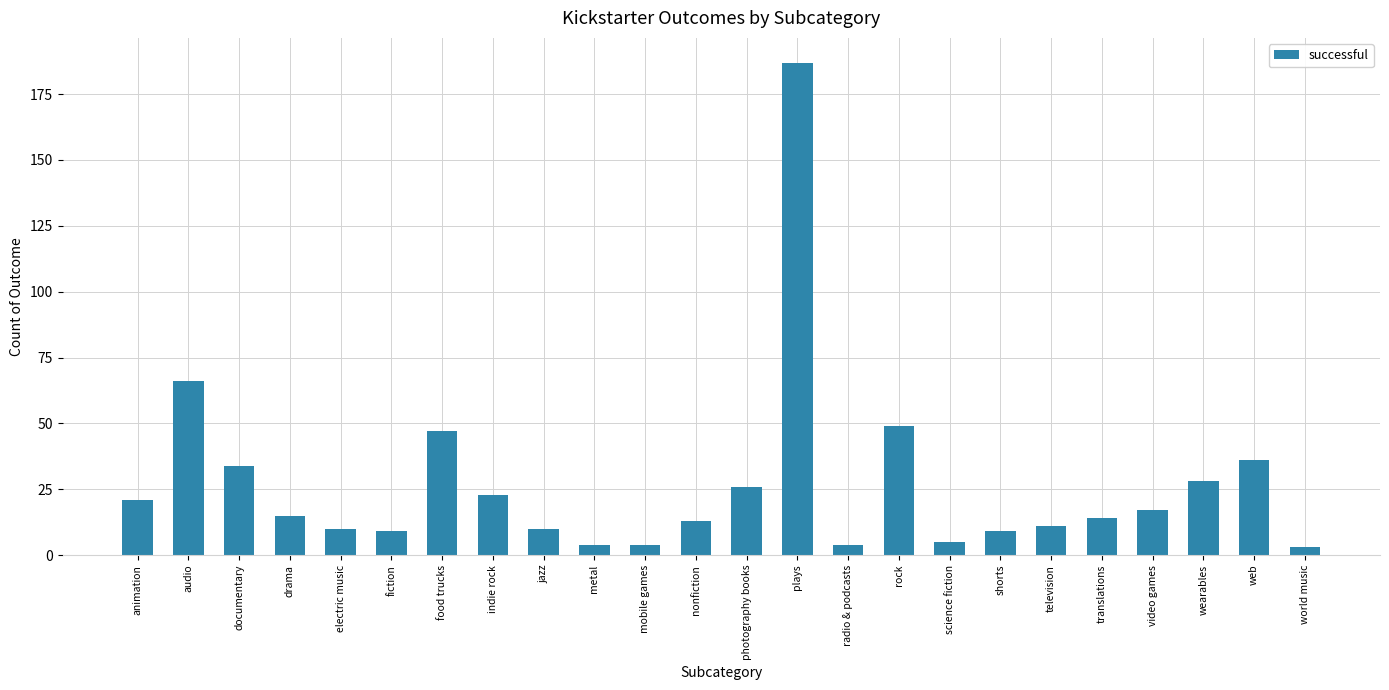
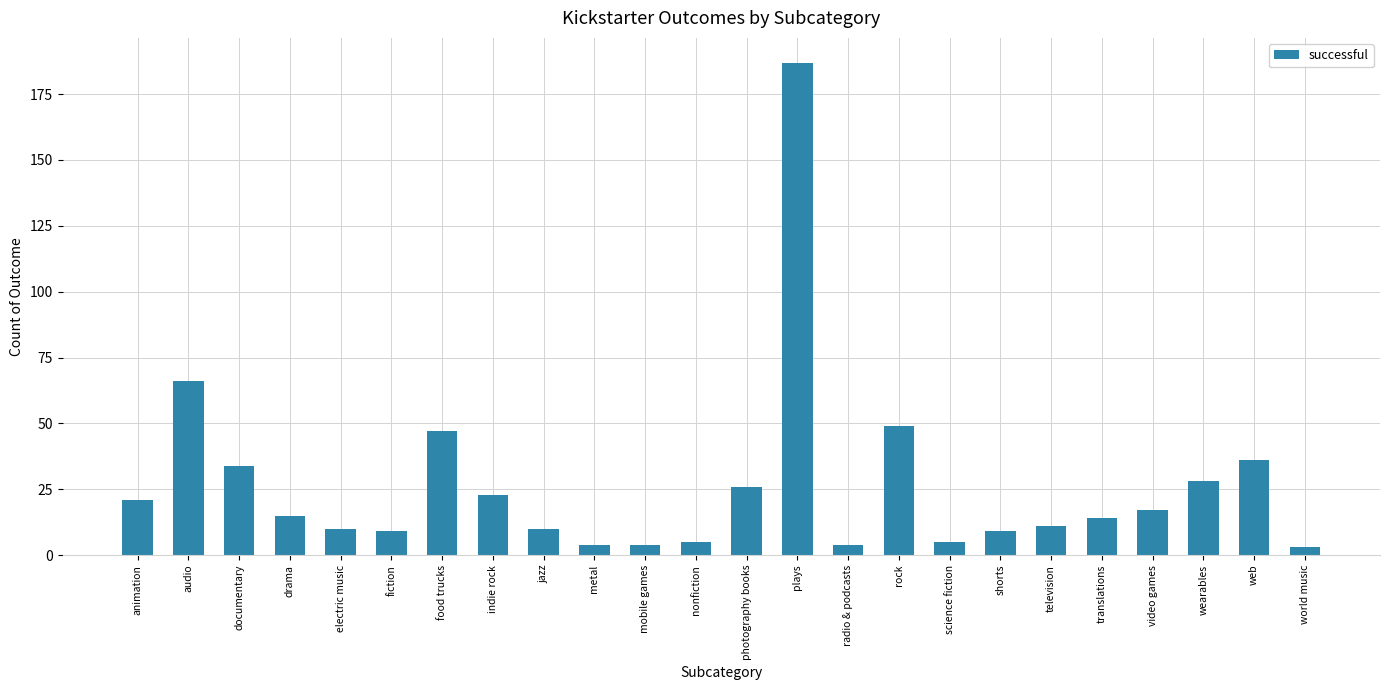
nonfiction: 13 -> 5
